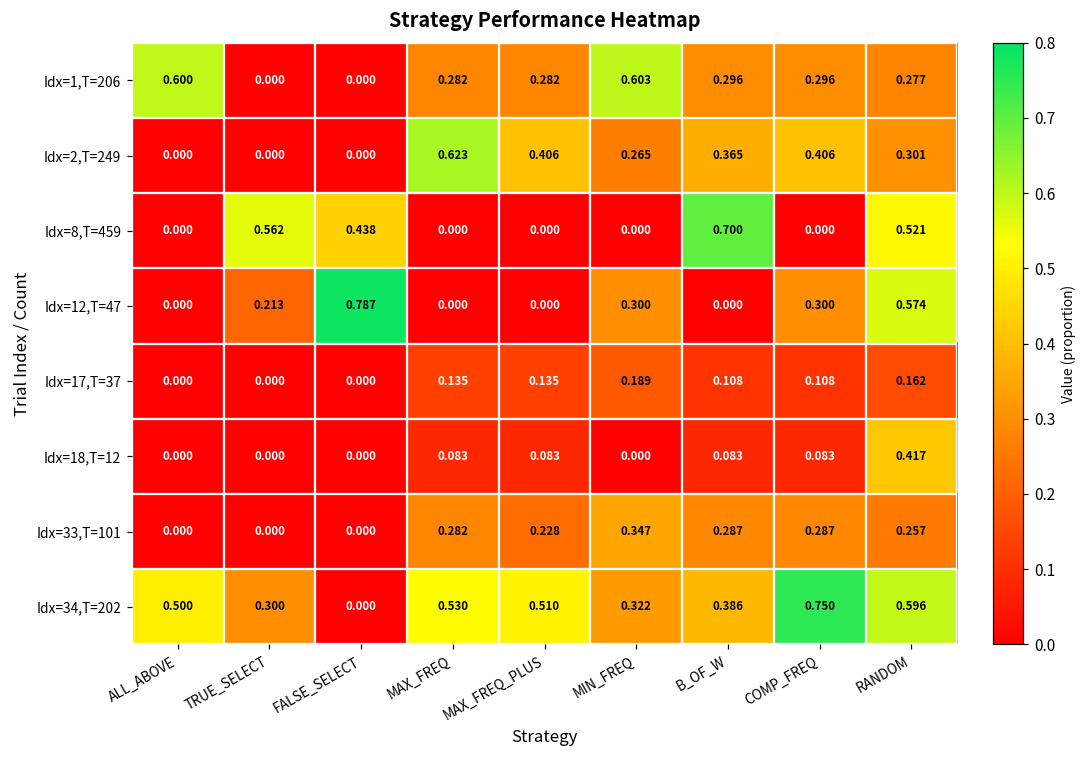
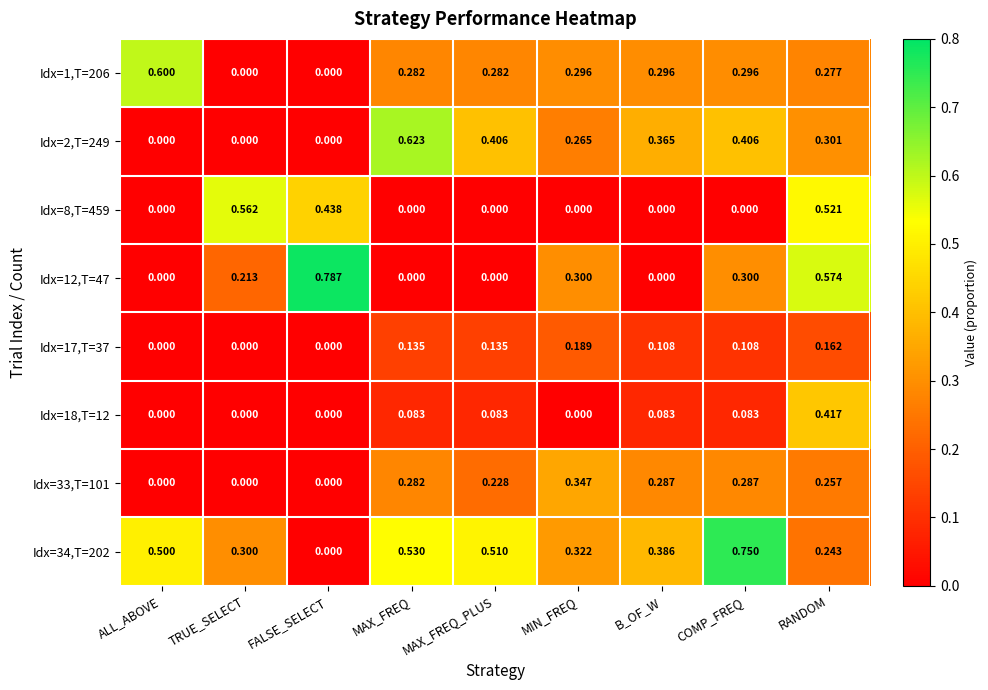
Idx=1,T=206, MIN_FREQ: 0.603 -> 0.296
Idx=8,T=459, B_OF_W: 0.700 -> 0.000
Idx=34,T=202, RANDOM: 0.596 -> 0.243
